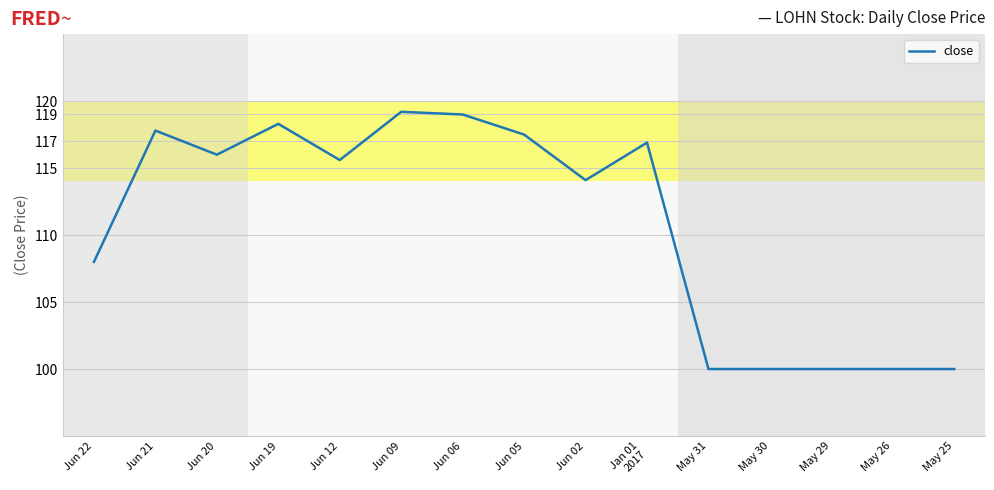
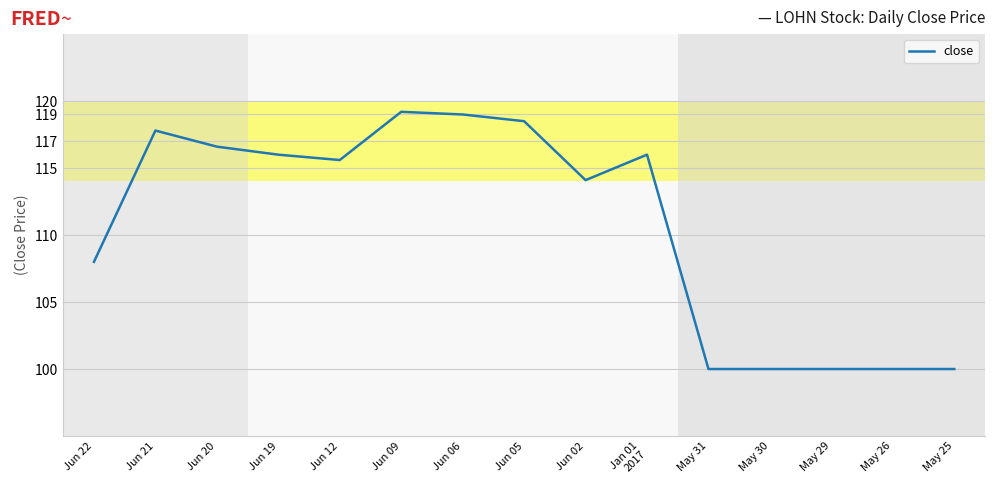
Jun 20: 116.0 -> 116.6
Jun 19: 118.3 -> 116.0
Jun 05: 117.5 -> 118.5
Jan 01 2017: 116.9 -> 116.0
